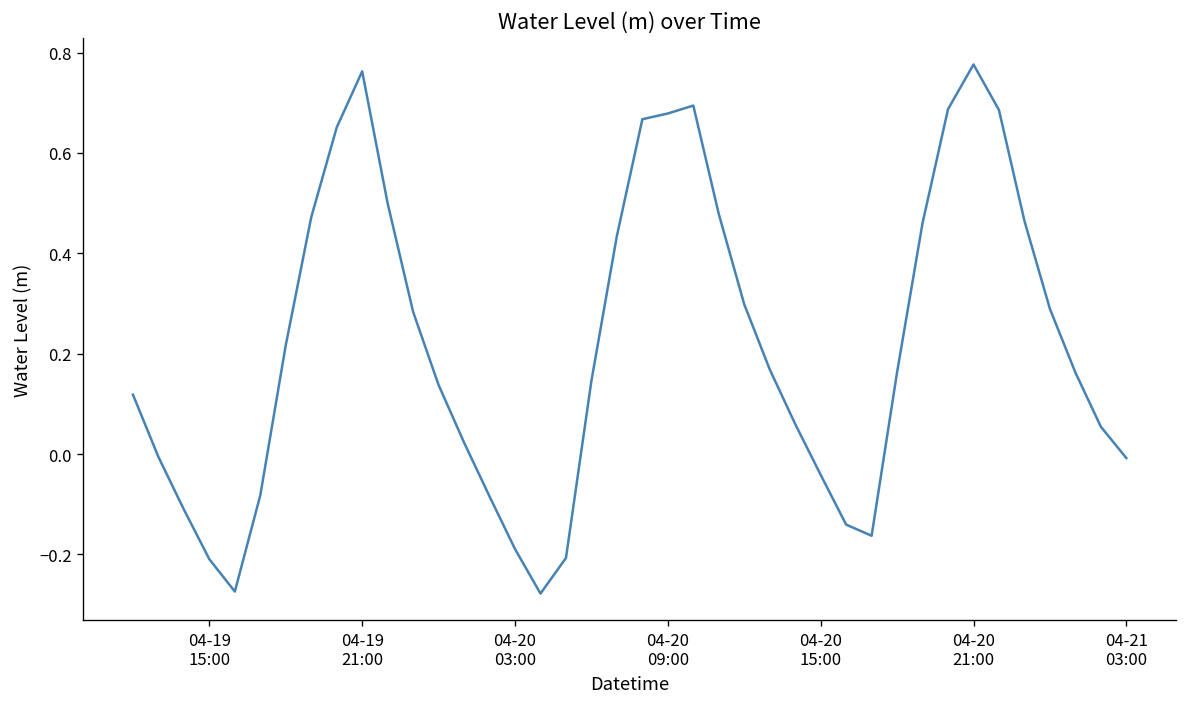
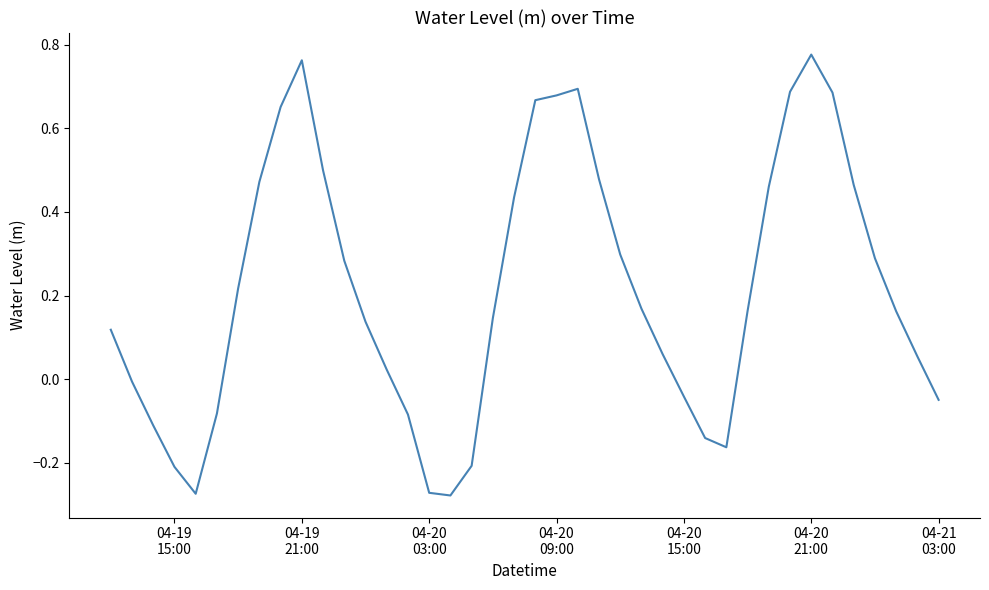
04-20 03:00: -0.19 -> -0.27
04-21 03:00: -0.01 -> -0.05
